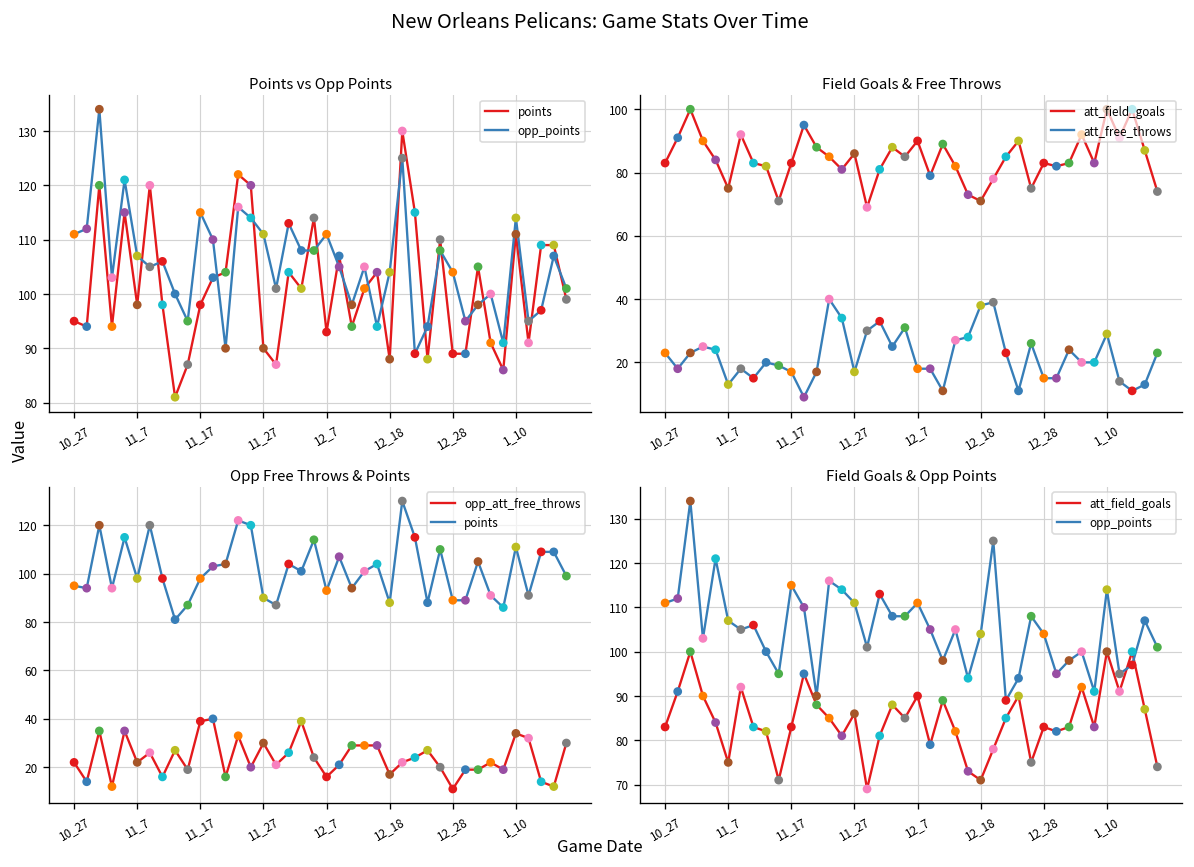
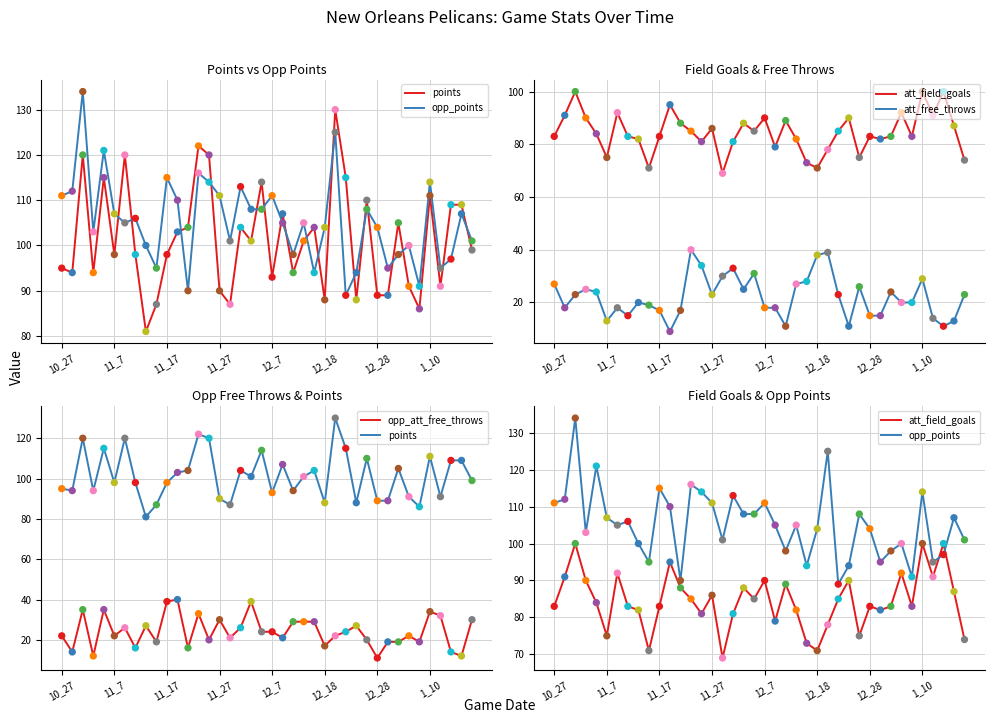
Field Goals & Free Throws, att_free_throws, 10_27: 23 -> 27
Field Goals & Free Throws, att_free_throws, 11_27: 17 -> 23
Opp Free Throws & Points, opp_att_free_throws, 12_7: 16 -> 24
